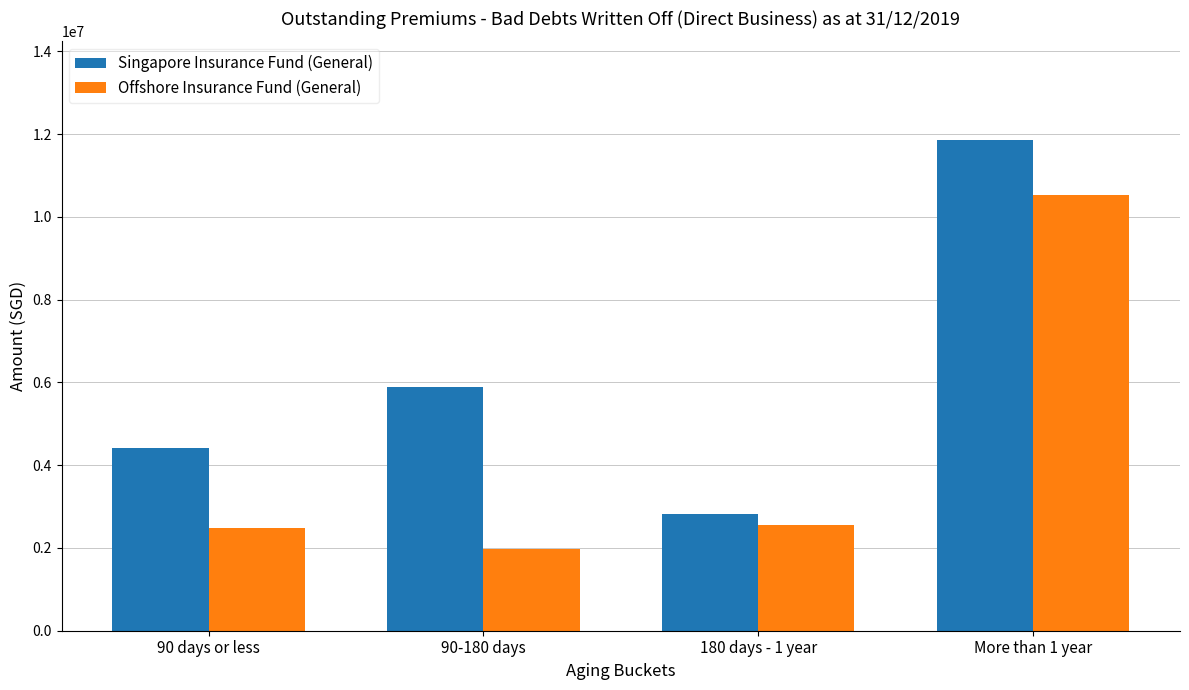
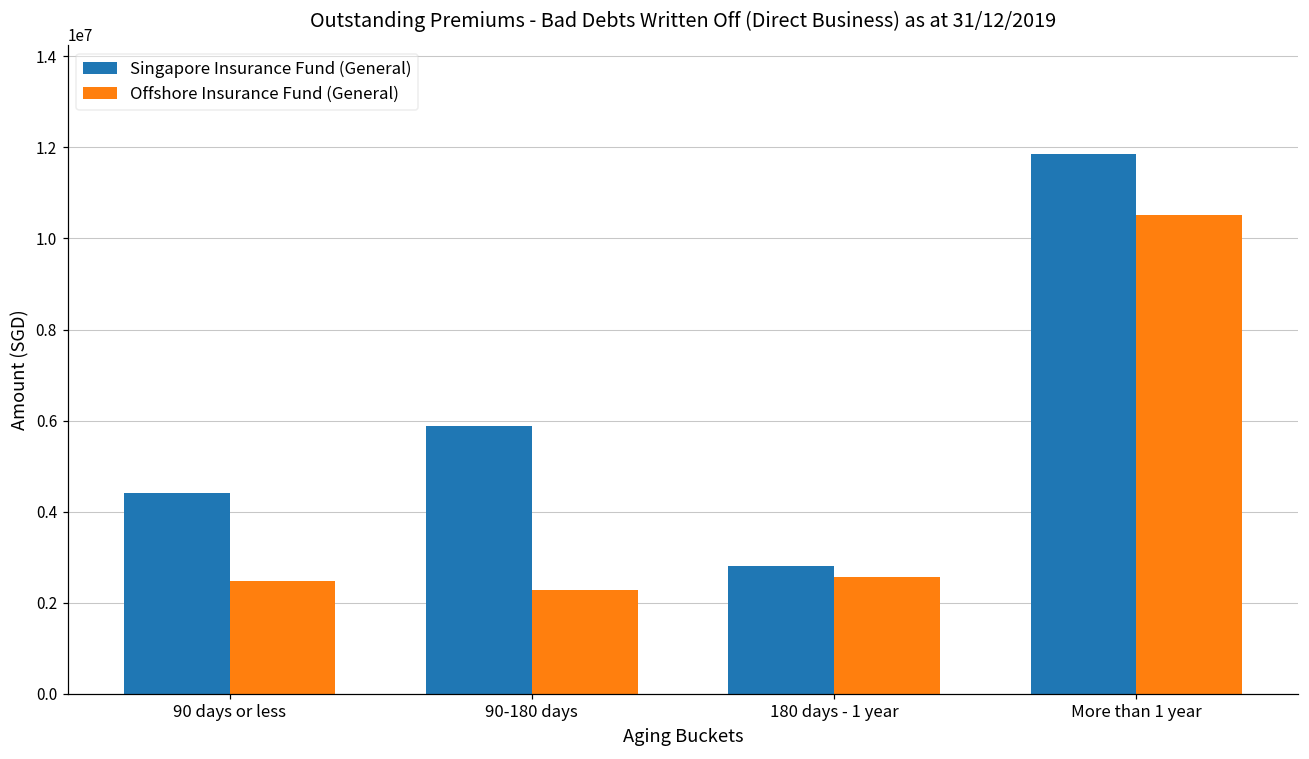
Offshore Insurance Fund (General), 90-180 days: 2000000 -> 2300000
